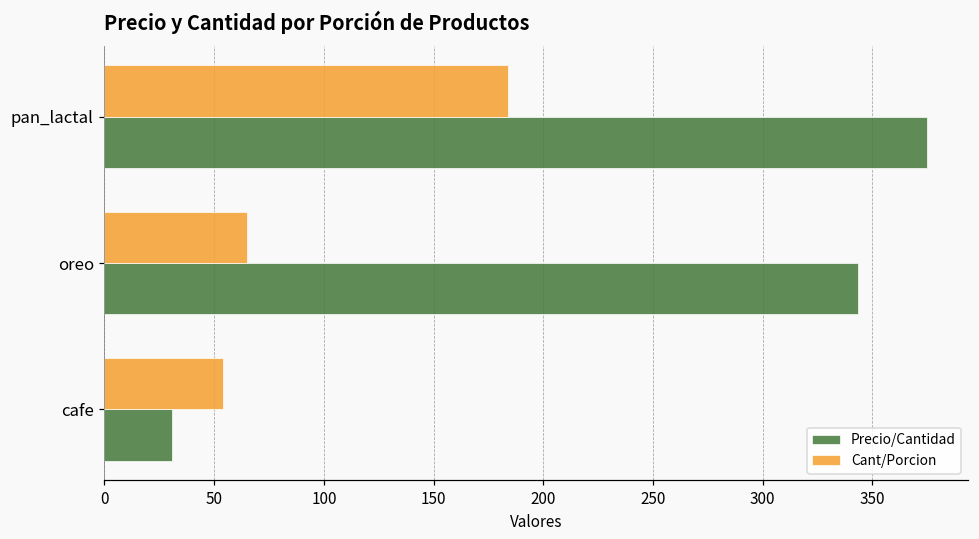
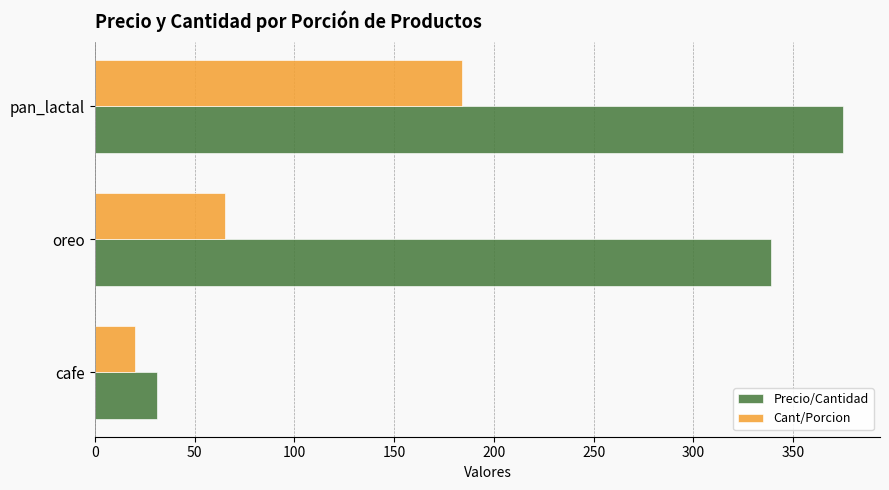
Precio/Cantidad, oreo: 343 -> 339
Cant/Porcion, cafe: 54 -> 20
